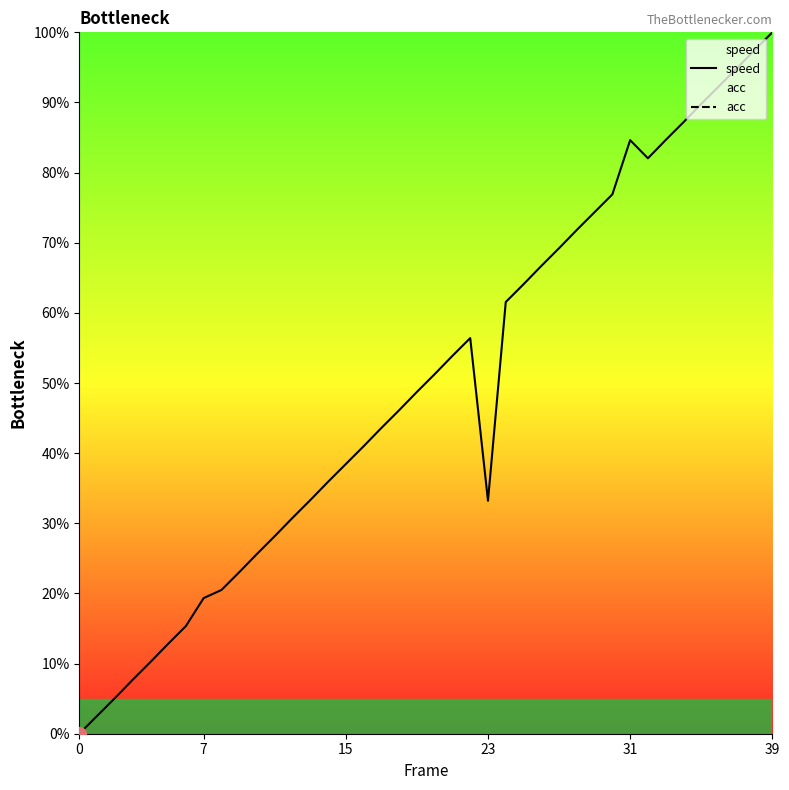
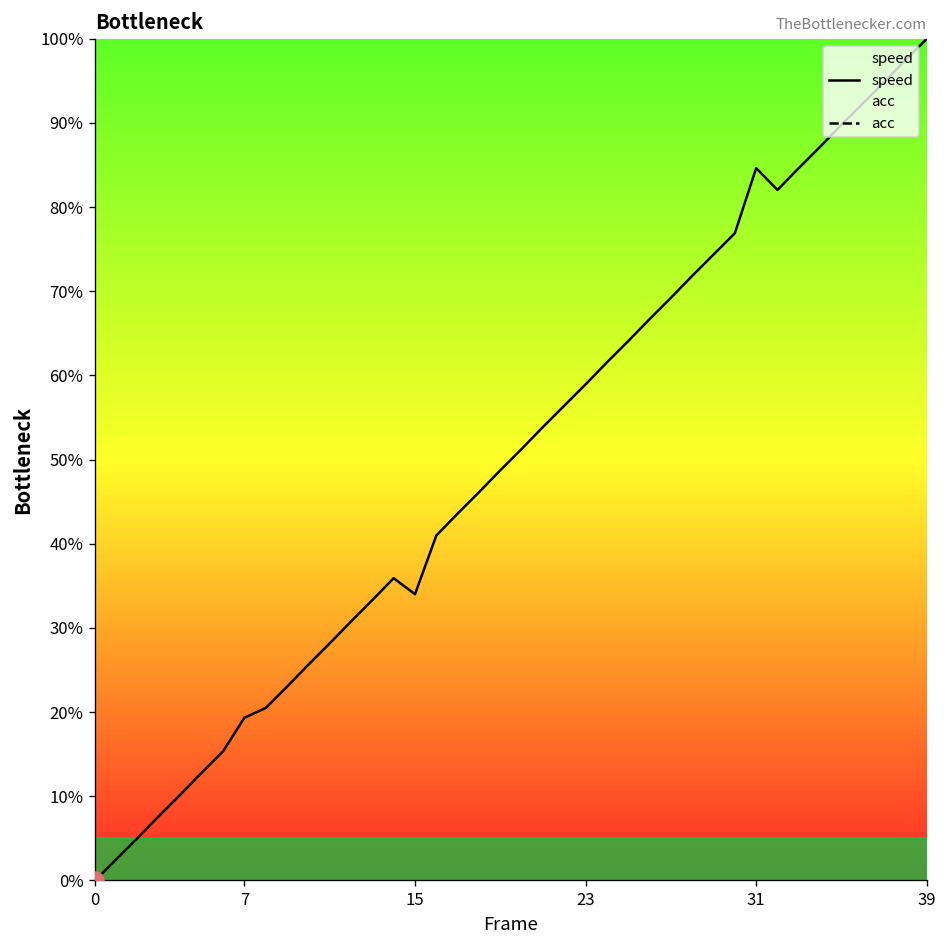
speed, 15: 38% -> 34%
speed, 23: 33% -> 59%
